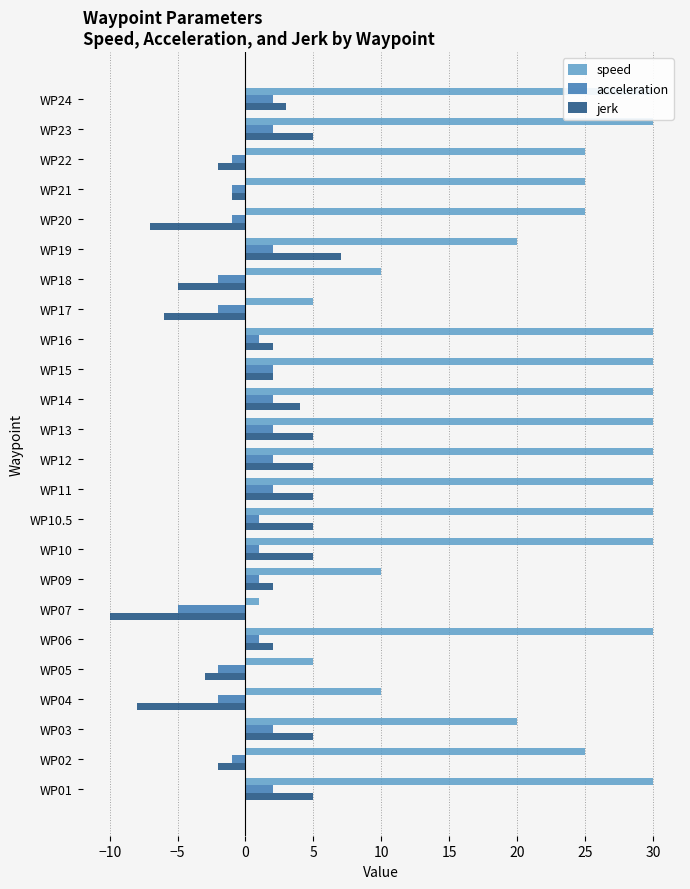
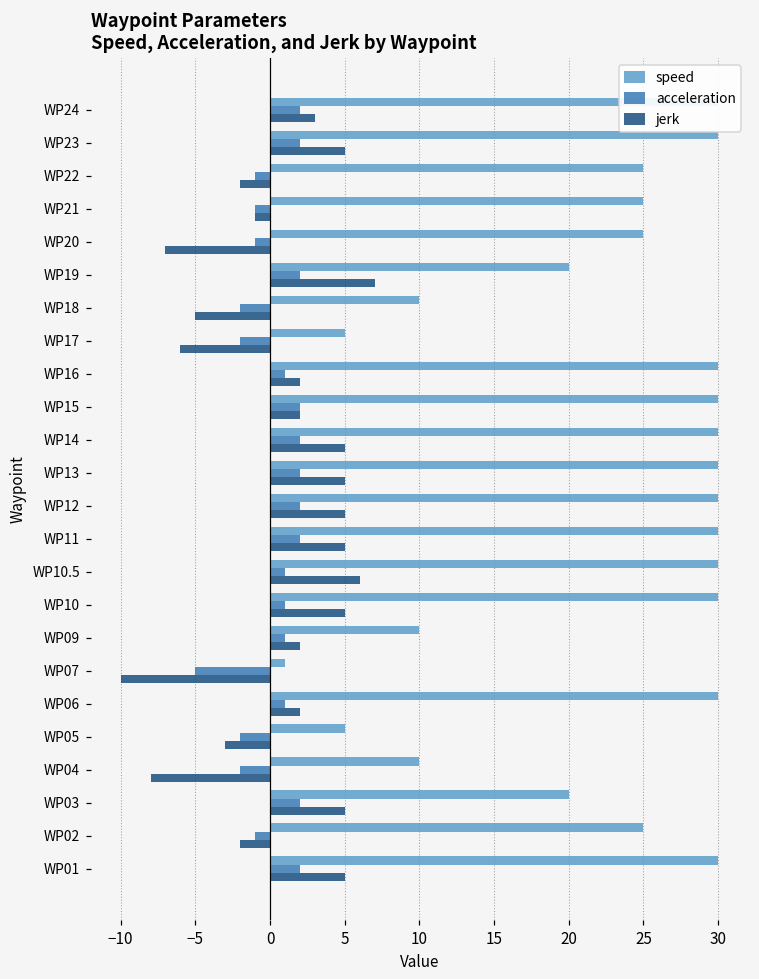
jerk, WP14: 4 -> 5
jerk, WP10.5: 5 -> 6
